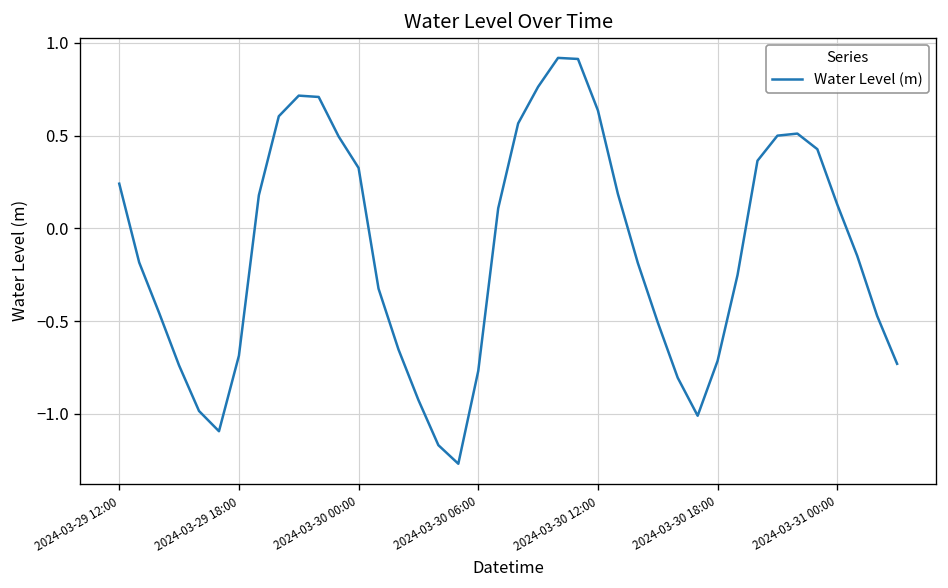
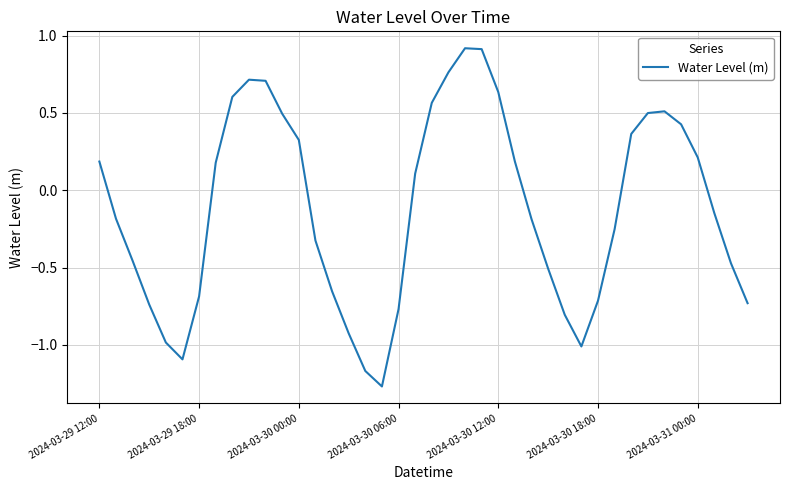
2024-03-29 12:00: 0.24 -> 0.19
2024-03-31 00:00: 0.13 -> 0.21
